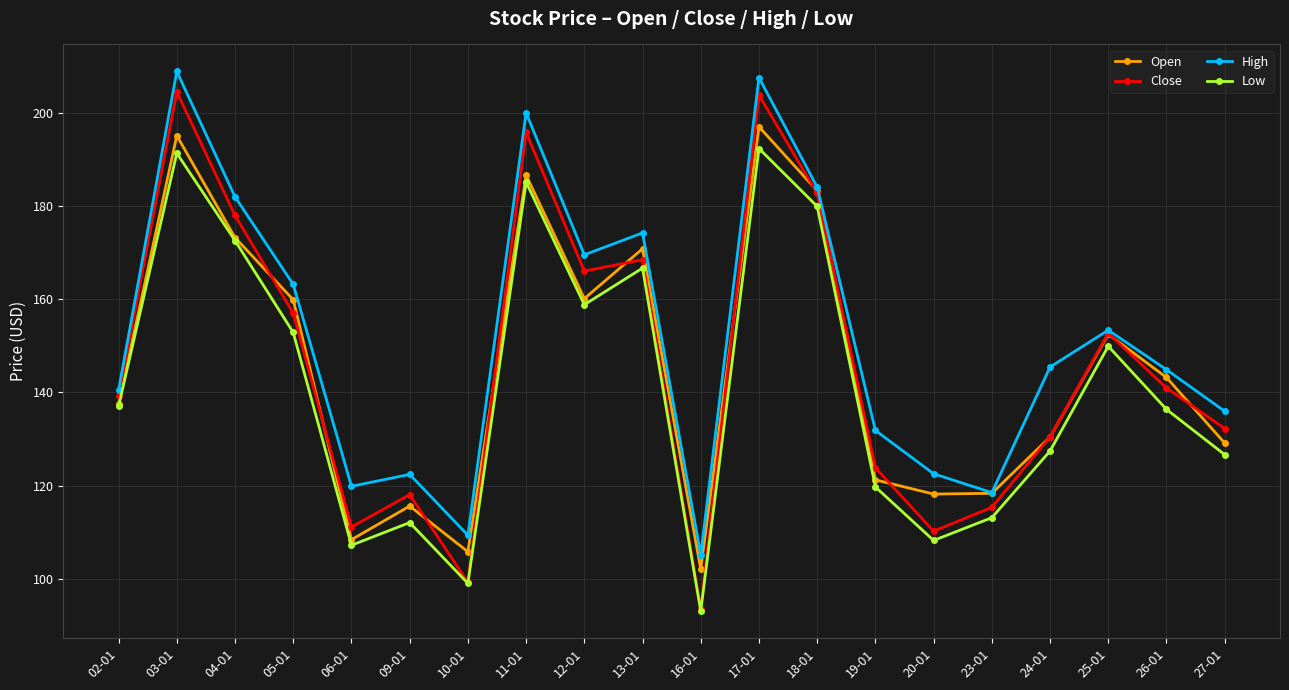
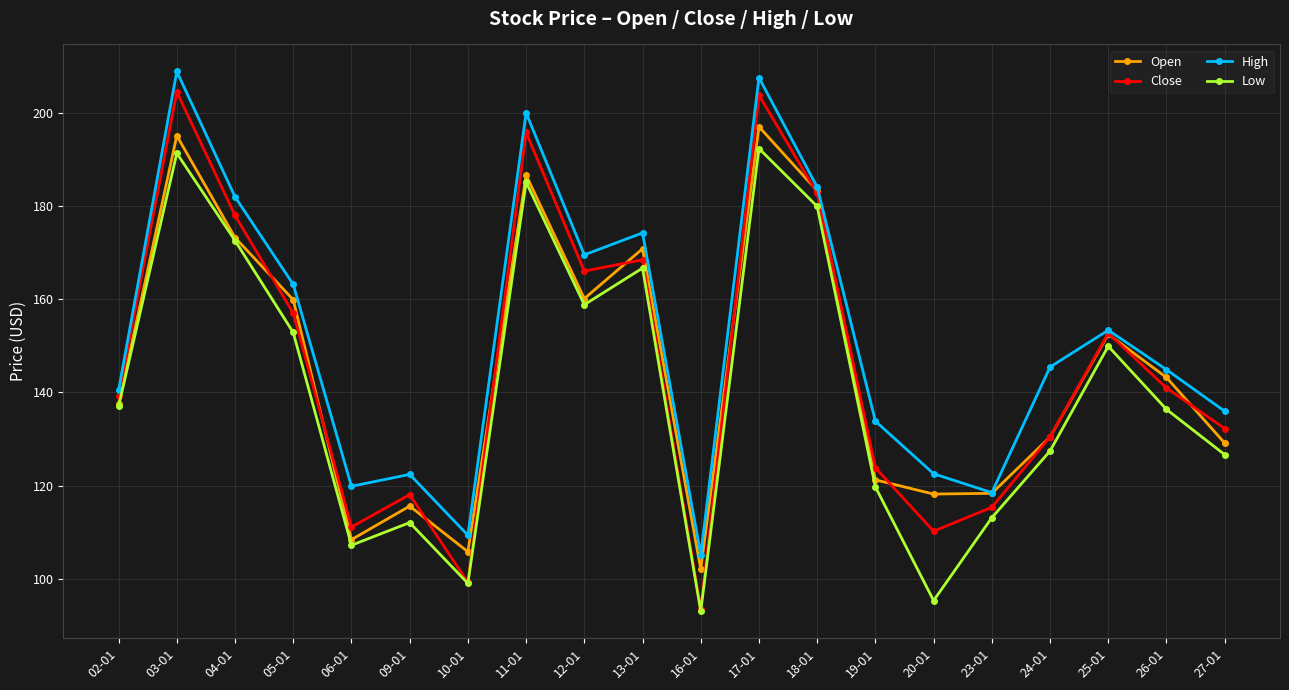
High, 19-01: 132 -> 134
Low, 20-01: 108 -> 95
